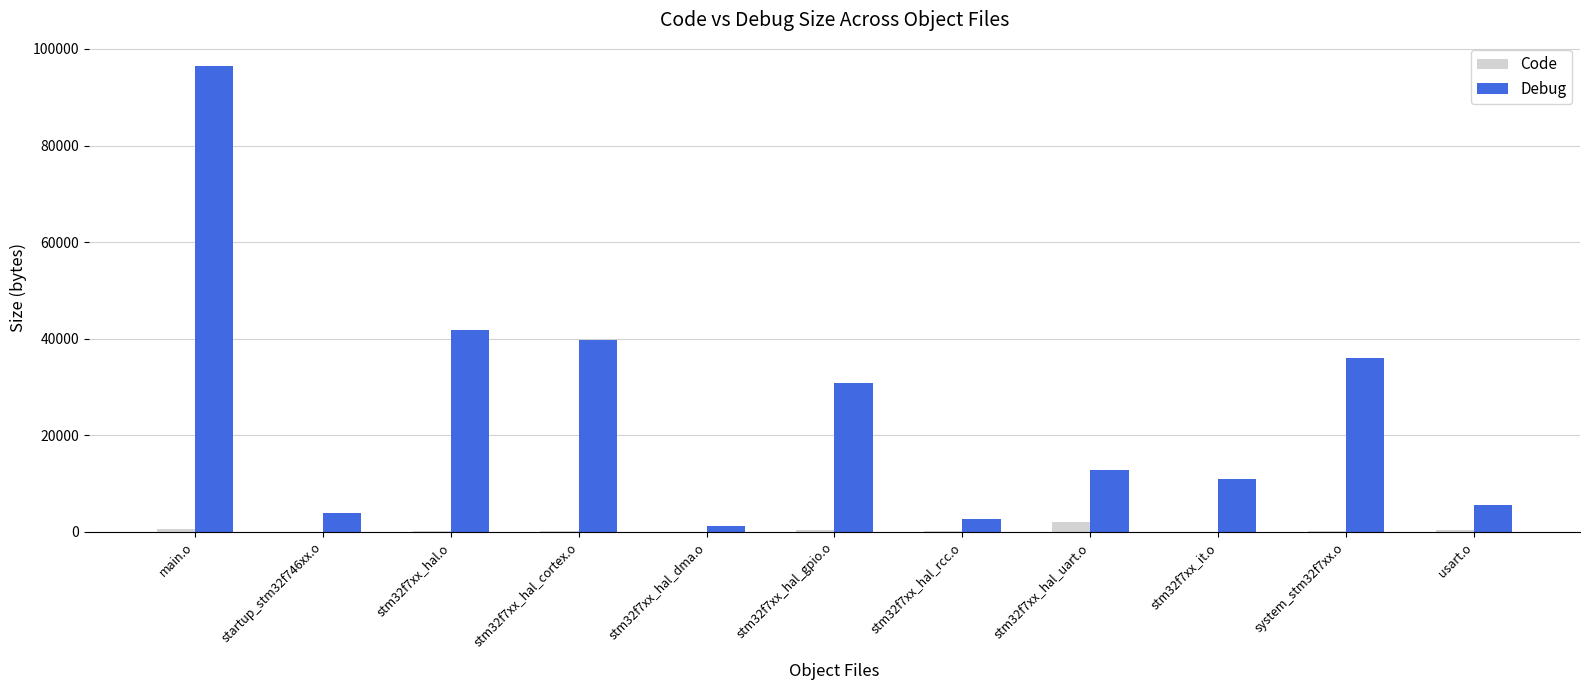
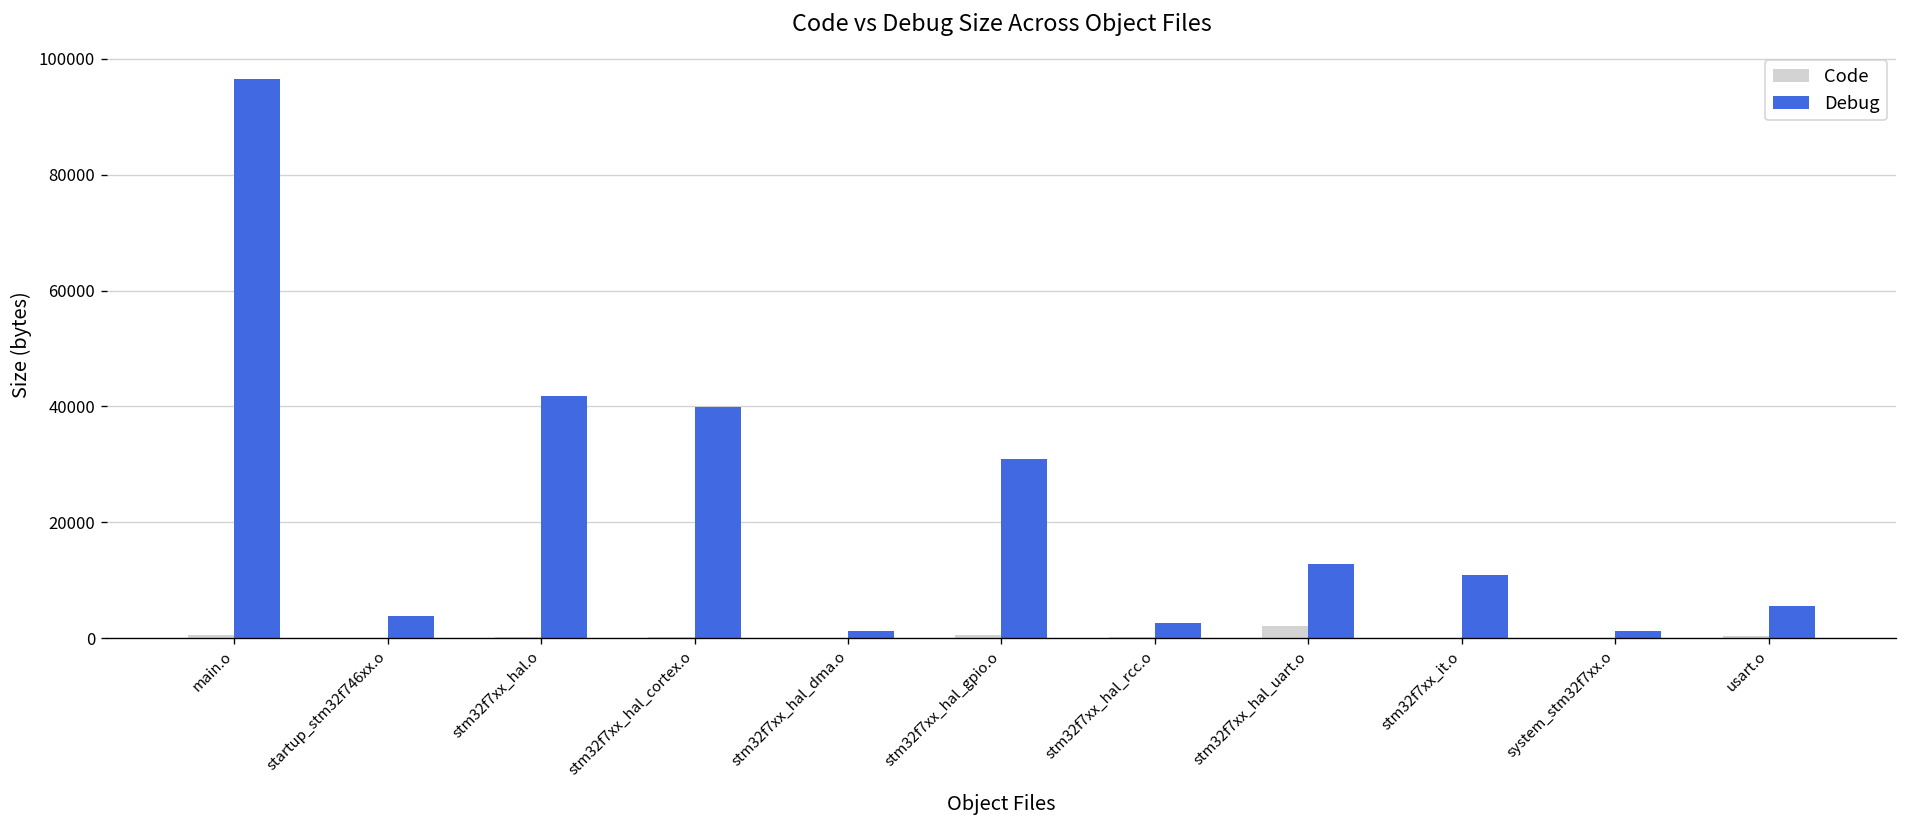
Debug, system_stm32f7xx.o: 36000 -> 1000
